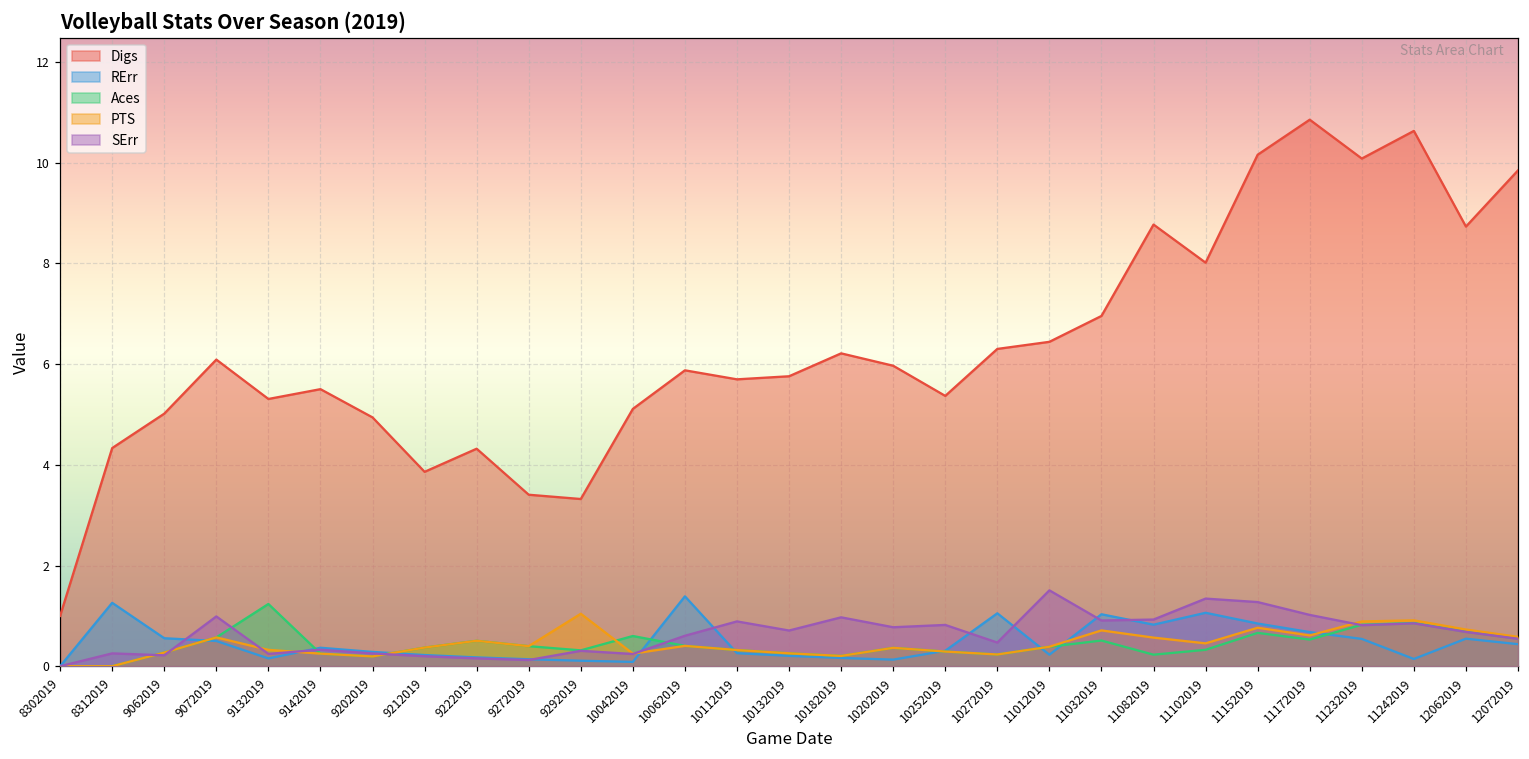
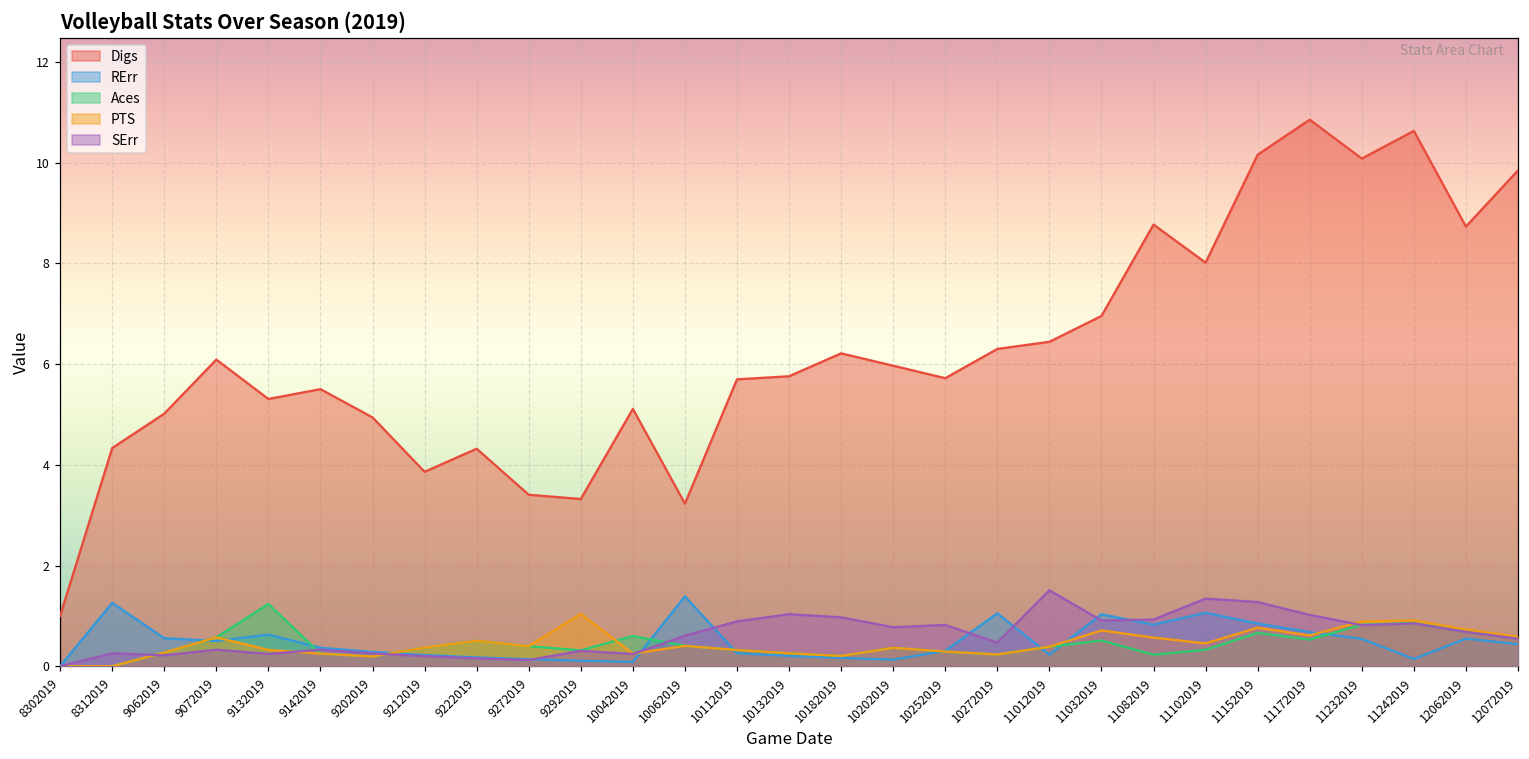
SErr, 9072019: 1.0 -> 0.3
RErr, 9132019: 0.2 -> 0.6
Digs, 10062019: 5.9 -> 3.2
SErr, 10132019: 0.7 -> 1.0
Digs, 10252019: 5.4 -> 5.7
